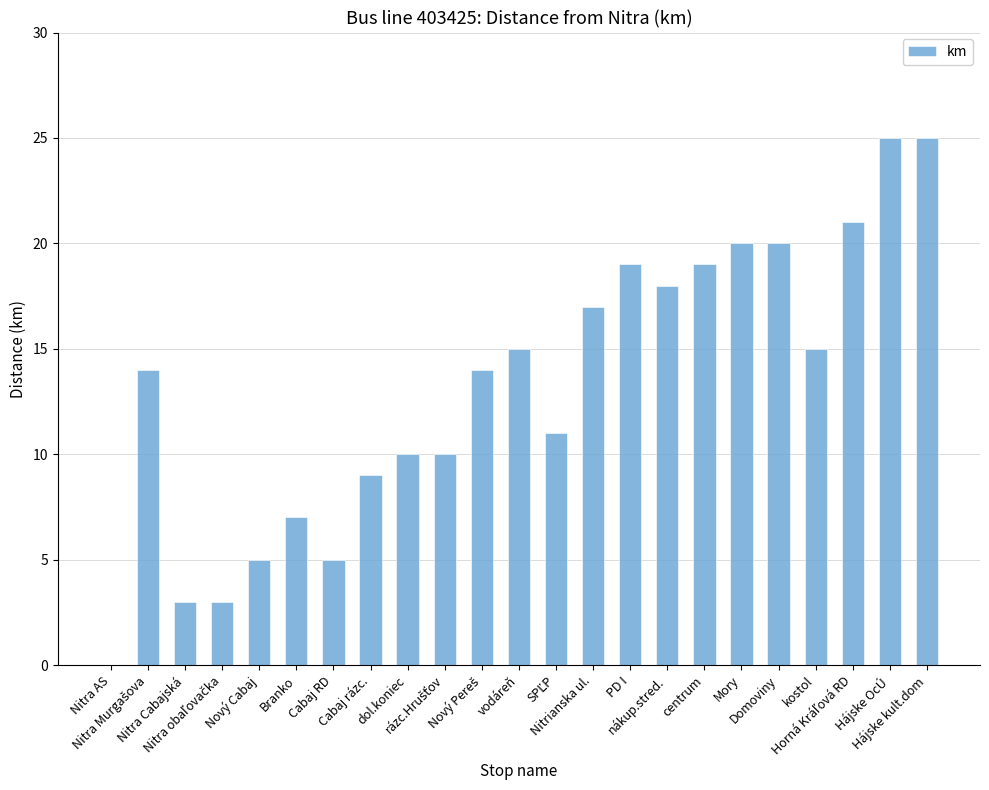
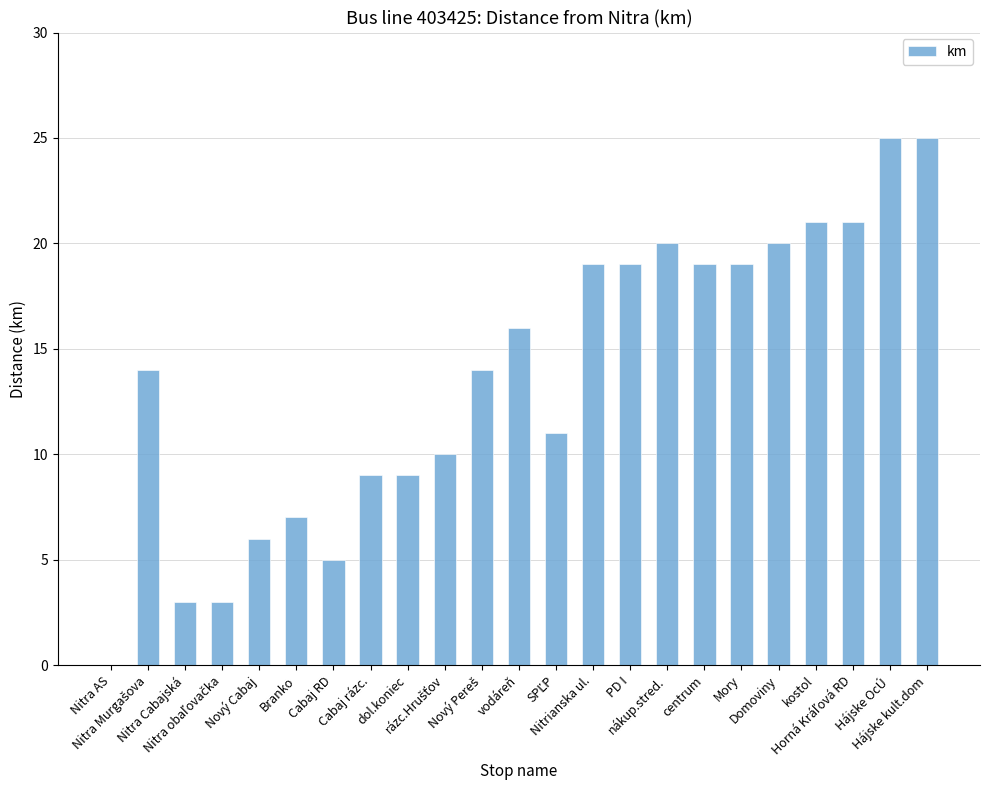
Nový Cabaj: 5 -> 6
dol.koniec: 10 -> 9
vodáreň: 15 -> 16
Nitrianska ul.: 17 -> 19
nákup.stred.: 18 -> 20
Mory: 20 -> 19
kostol: 15 -> 21
